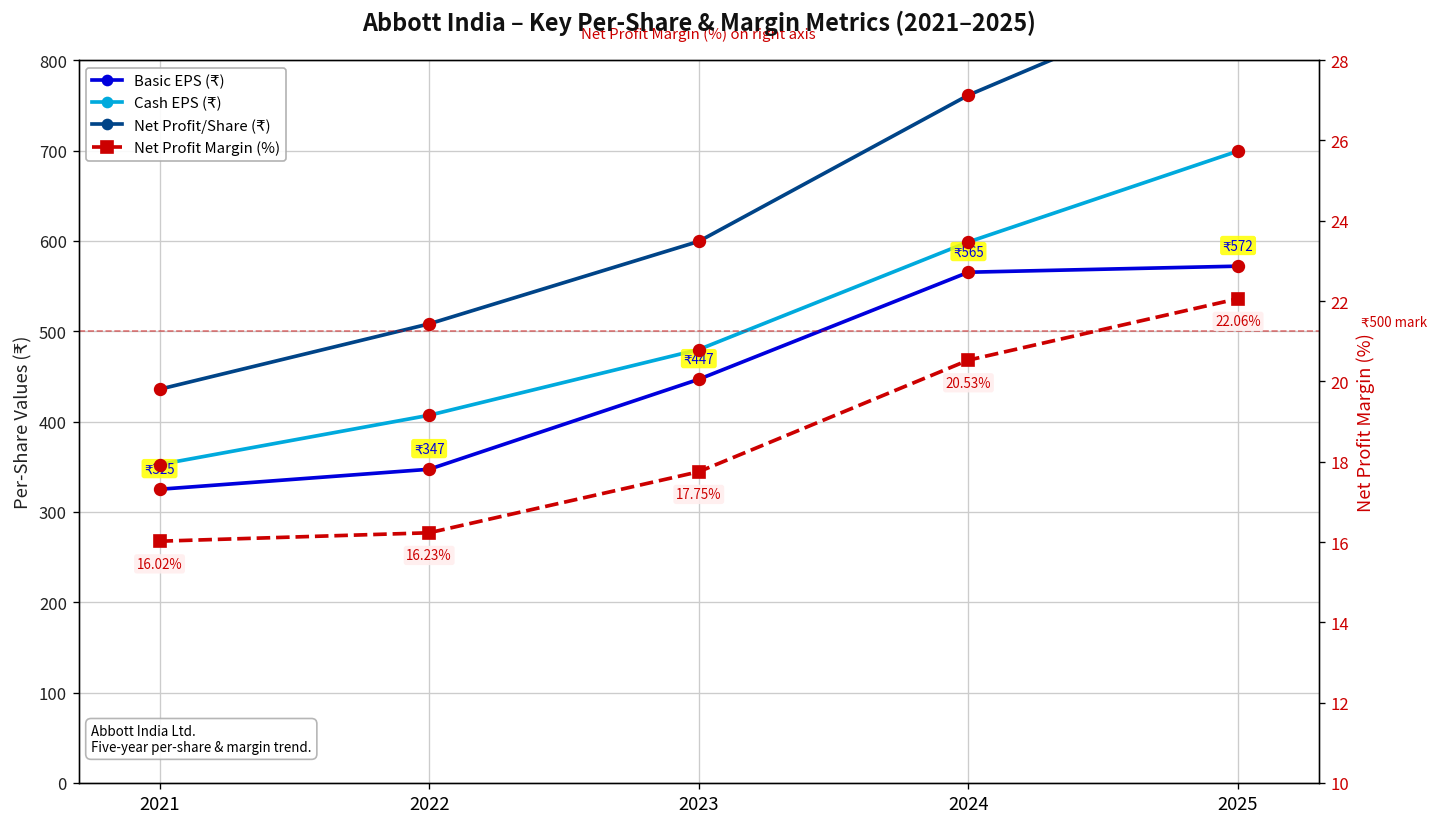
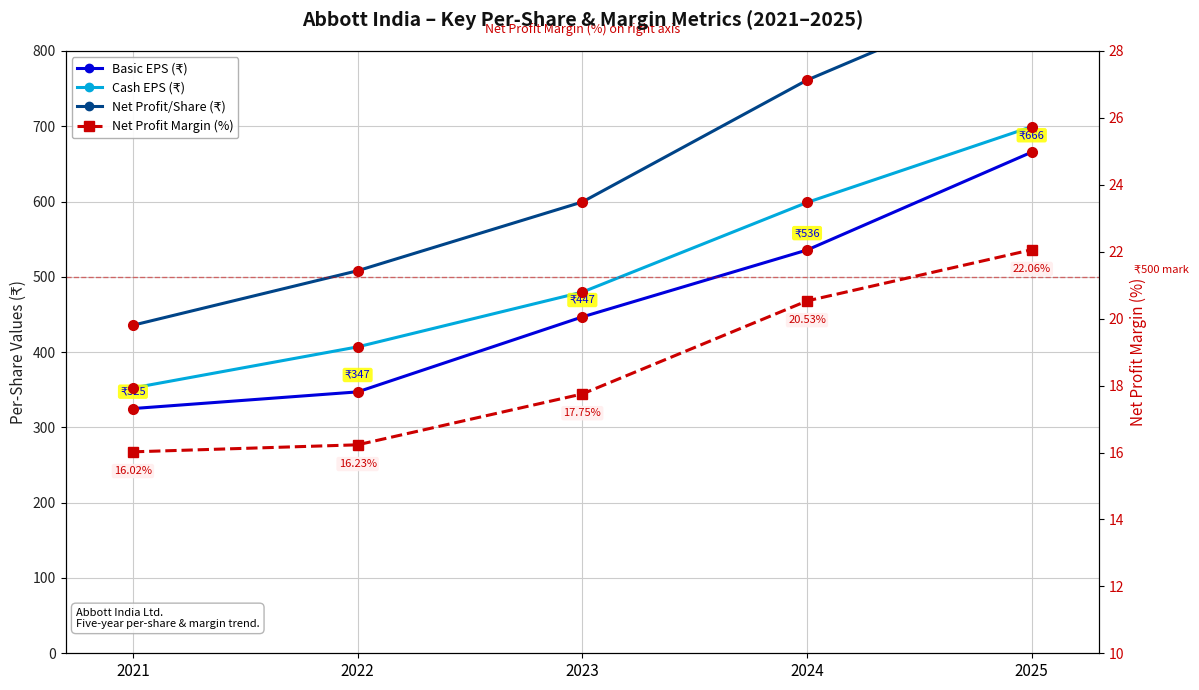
Basic EPS (₹), 2024: 565 -> 536
Basic EPS (₹), 2025: 572 -> 666
